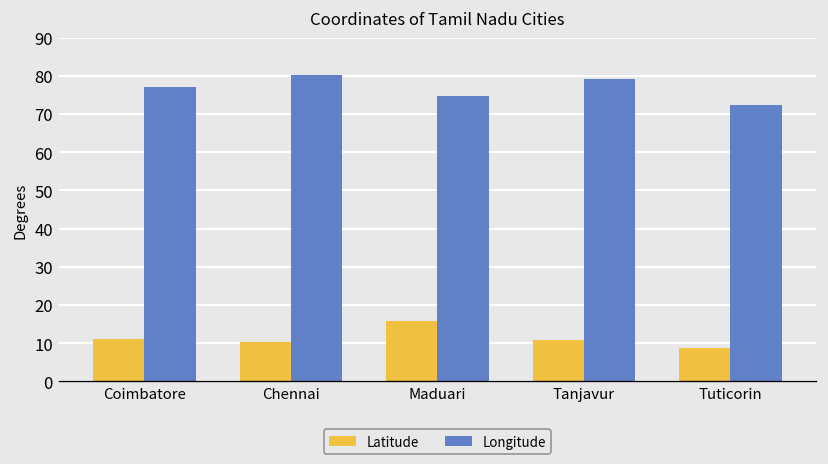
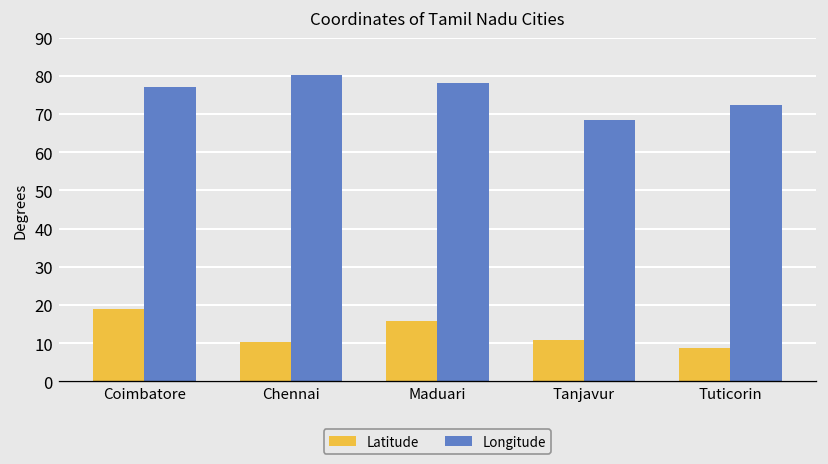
Latitude, Coimbatore: 11 -> 19
Longitude, Maduari: 75 -> 78
Longitude, Tanjavur: 79 -> 68
